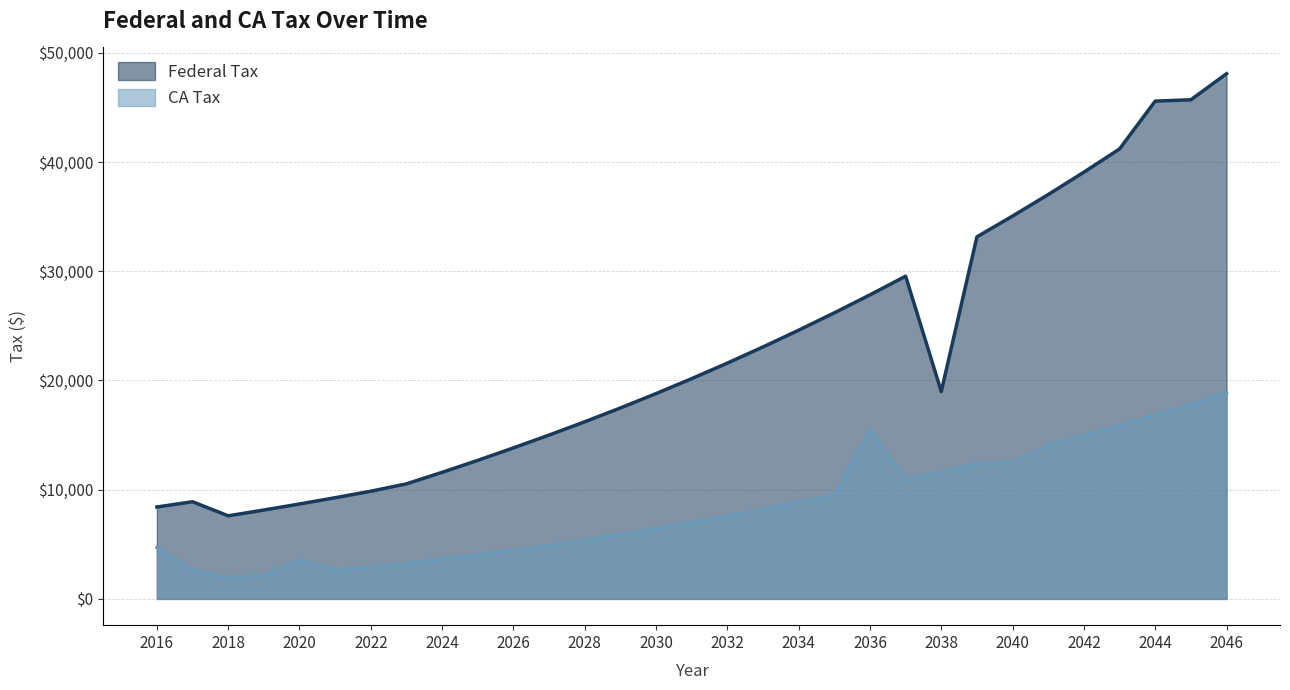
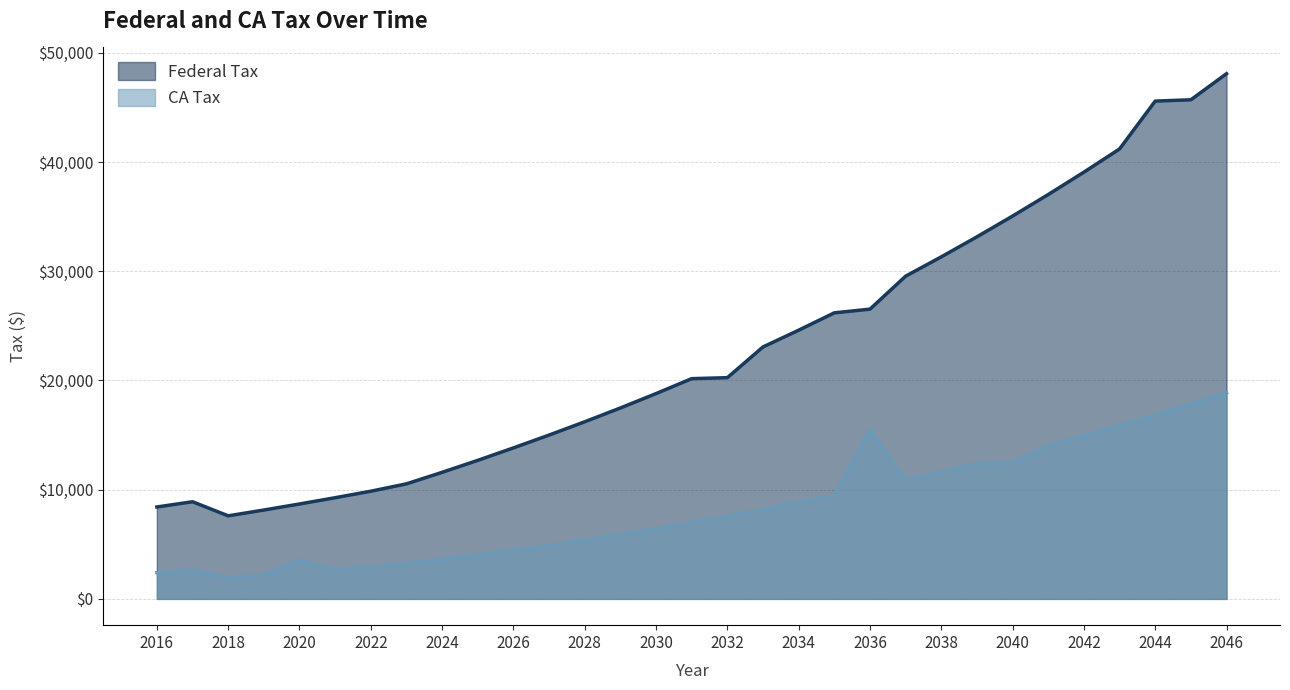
CA Tax, 2016: $4,700 -> $2,400
Federal Tax, 2032: $21,600 -> $20,300
Federal Tax, 2036: $27,800 -> $26,500
Federal Tax, 2038: $19,000 -> $31,300
